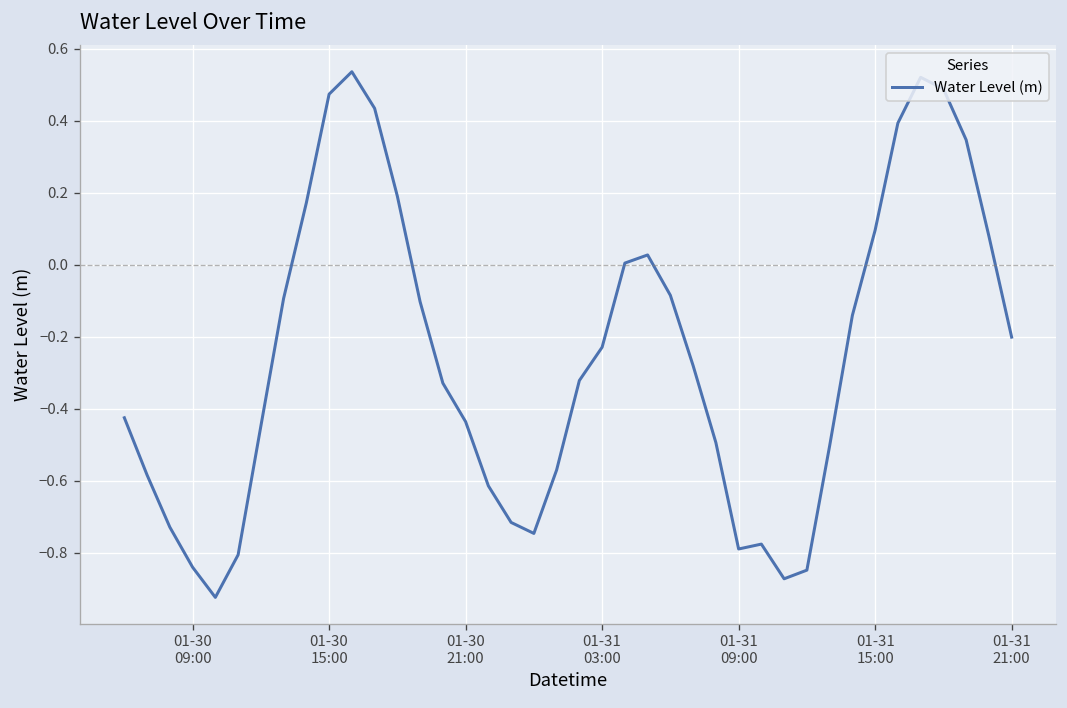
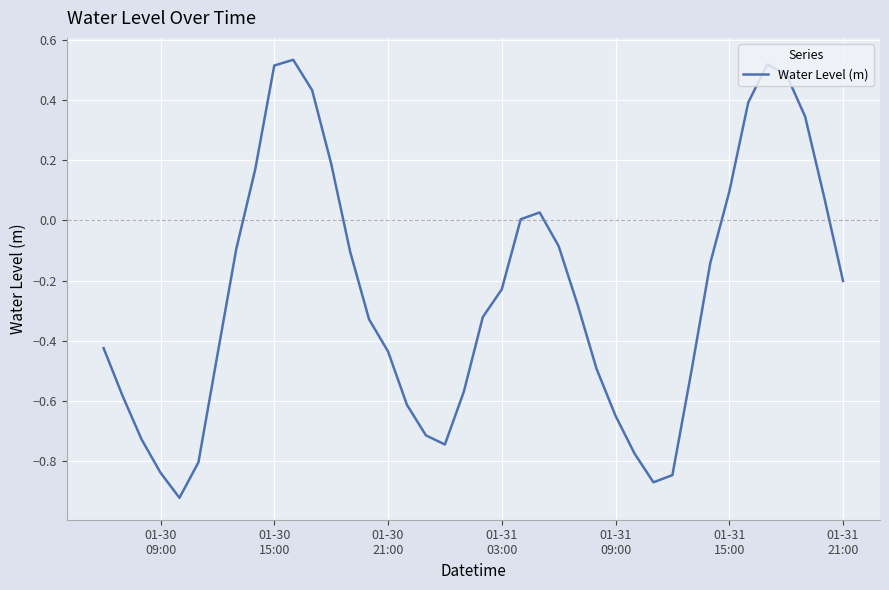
01-30 15:00: 0.47 -> 0.52
01-31 09:00: -0.79 -> -0.65
